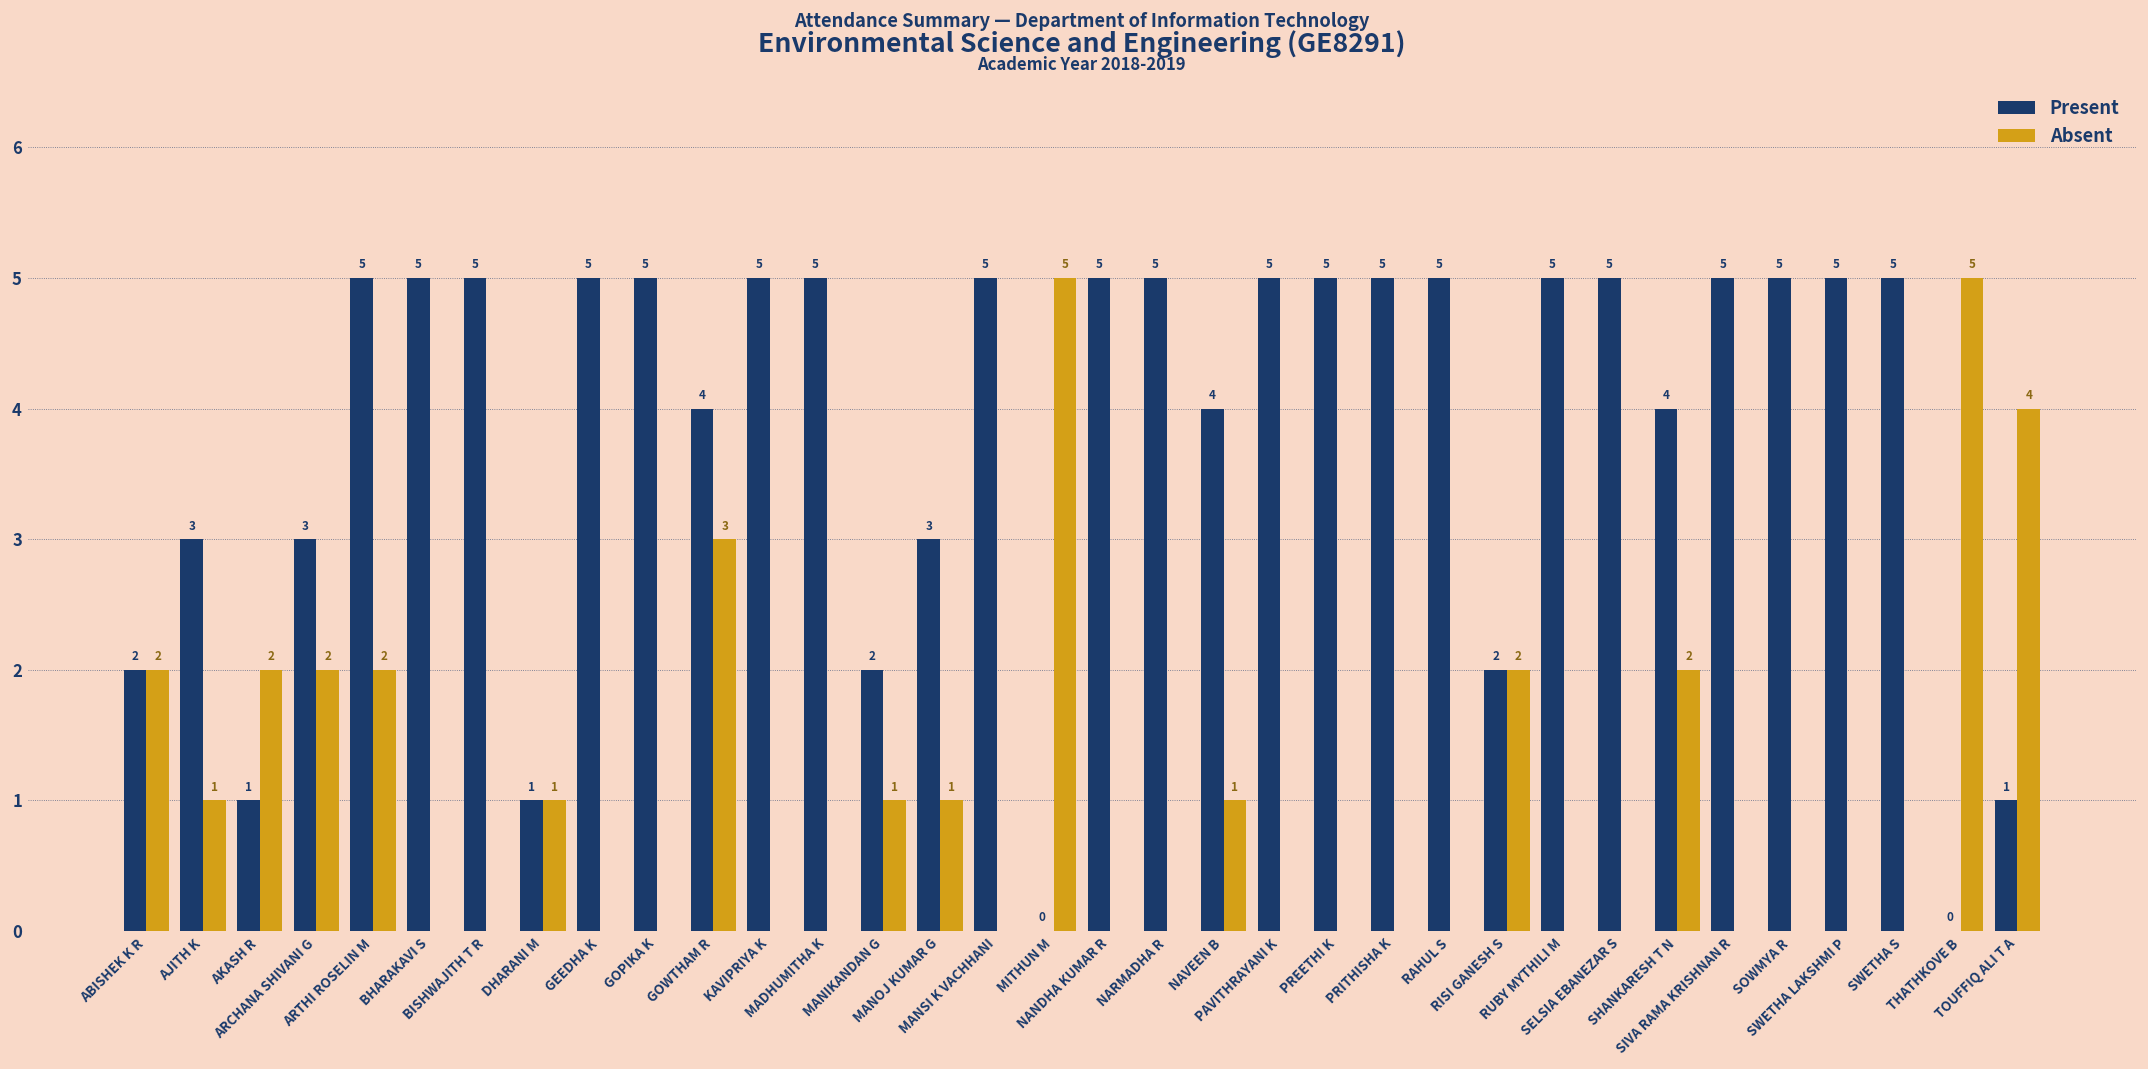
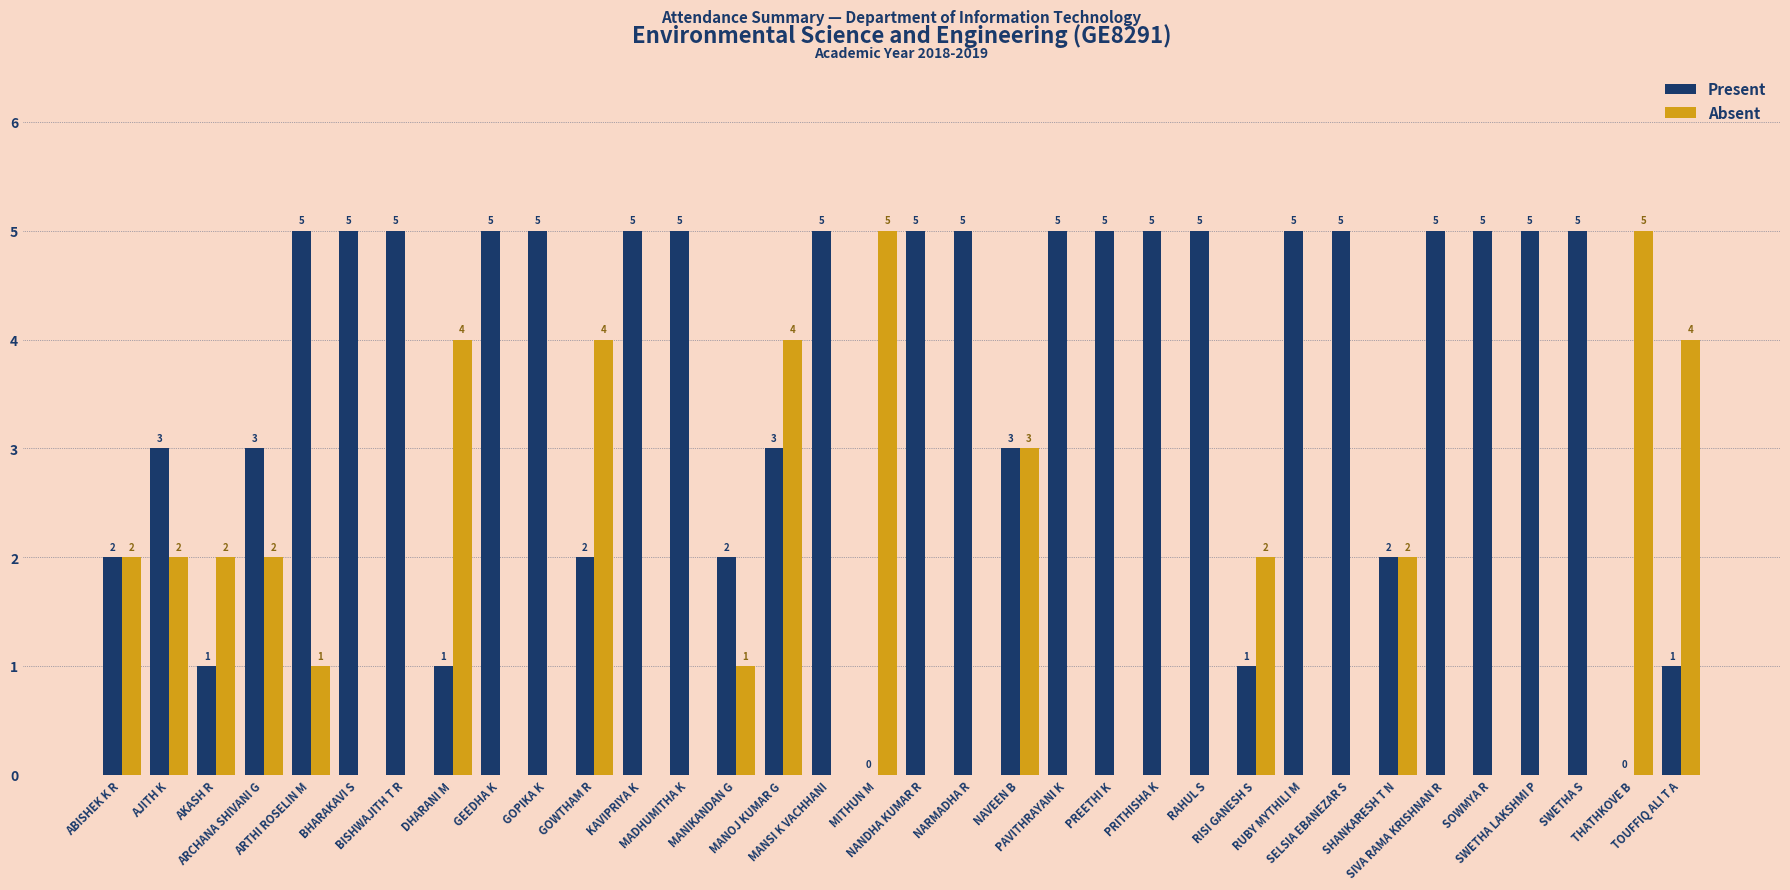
Absent, AJITH K: 1 -> 2
Absent, ARTHI ROSELIN M: 2 -> 1
Absent, DHARANI M: 1 -> 4
Present, GOWTHAM R: 4 -> 2
Absent, GOWTHAM R: 3 -> 4
Absent, MANOJ KUMAR G: 1 -> 4
Present, NAVEEN B: 4 -> 3
Absent, NAVEEN B: 1 -> 3
Present, RISI GANESH S: 2 -> 1
Present, SHANKARESH T N: 4 -> 2
